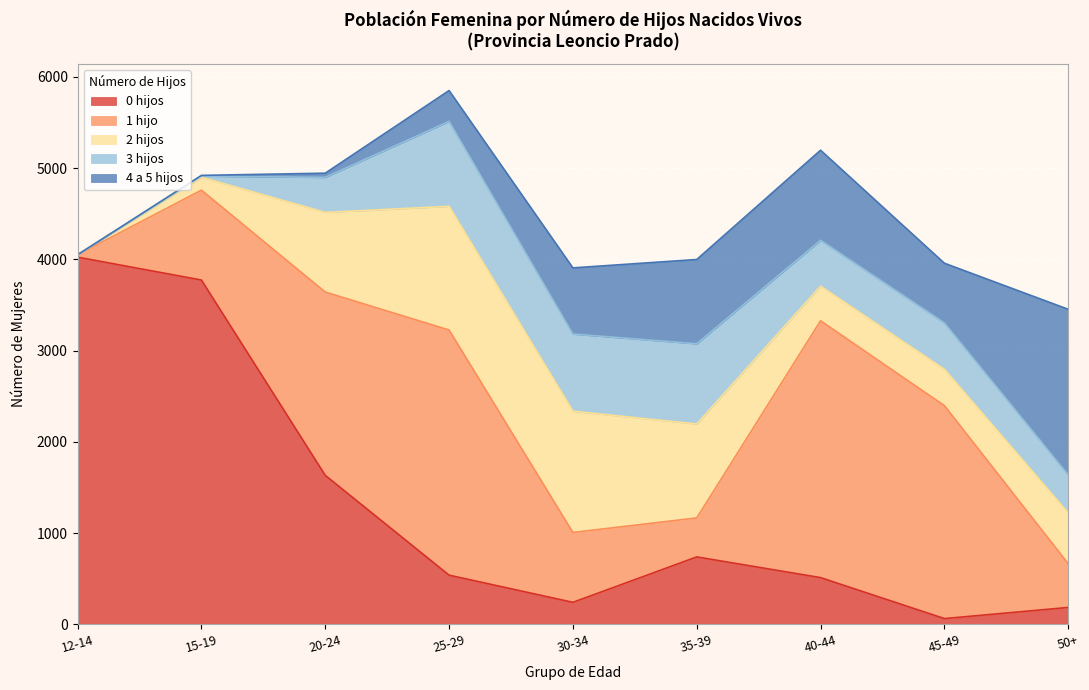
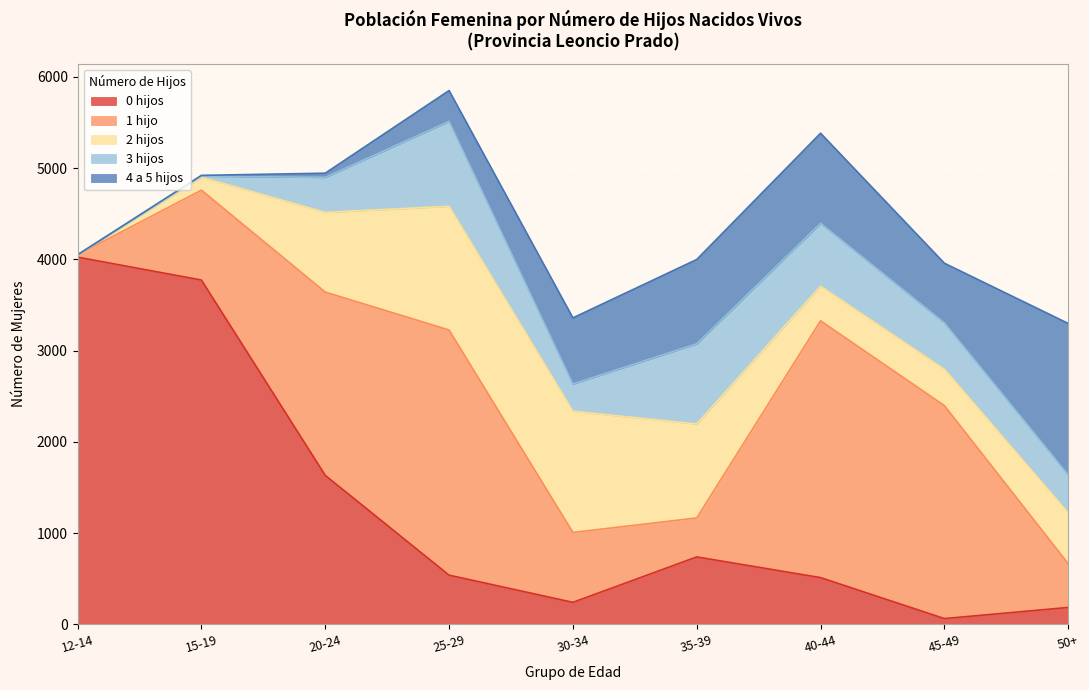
3 hijos, 30-34: 800 -> 300
3 hijos, 40-44: 500 -> 700
4 a 5 hijos, 50+: 1800 -> 1700
